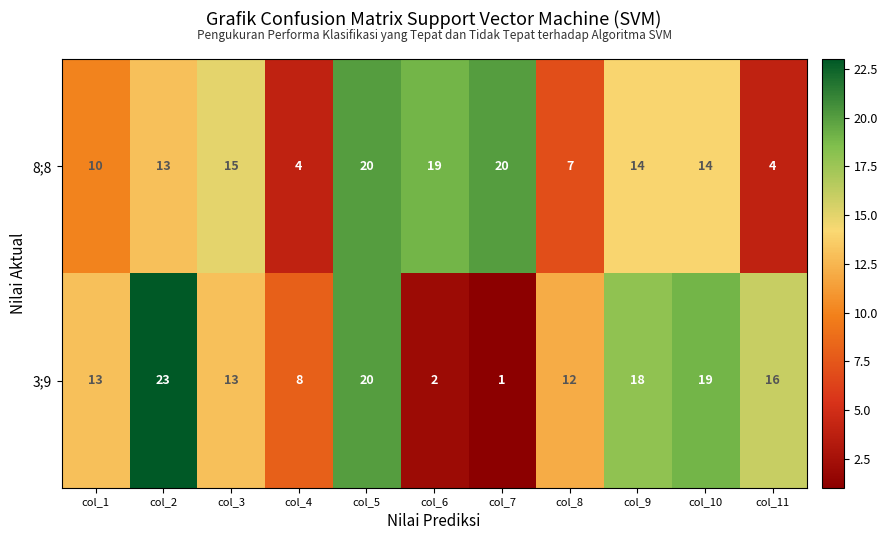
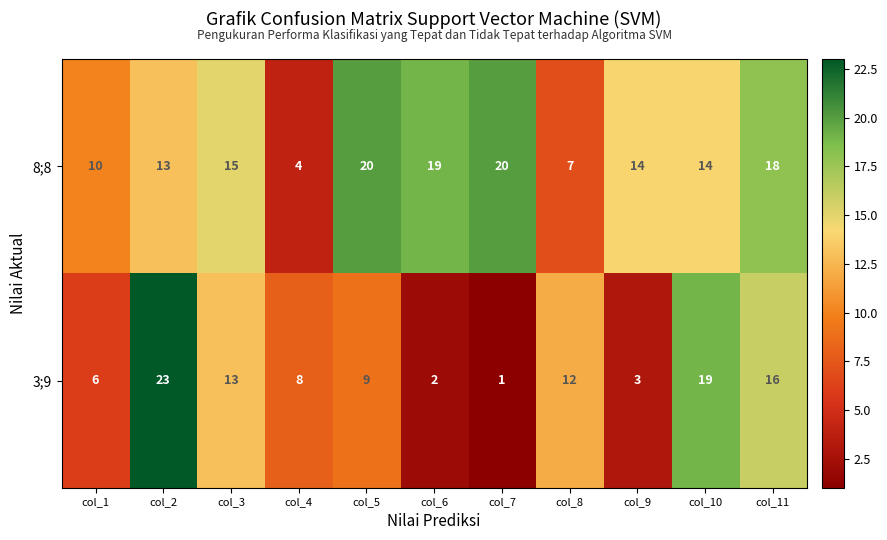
8;8, col_11: 4 -> 18
3;9, col_1: 13 -> 6
3;9, col_5: 20 -> 9
3;9, col_9: 18 -> 3
